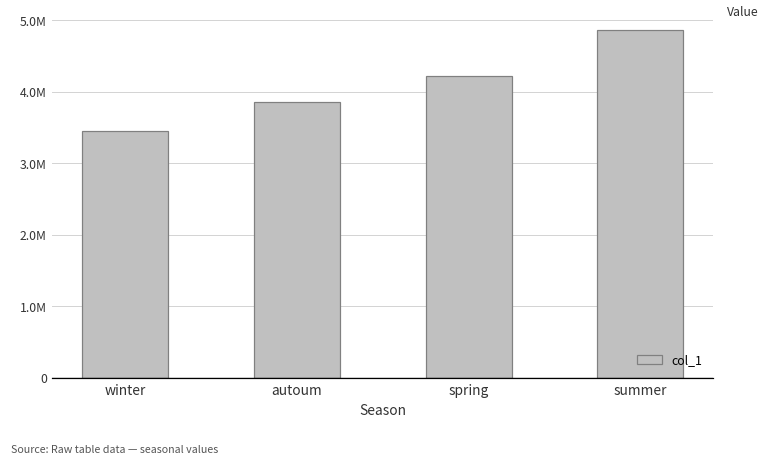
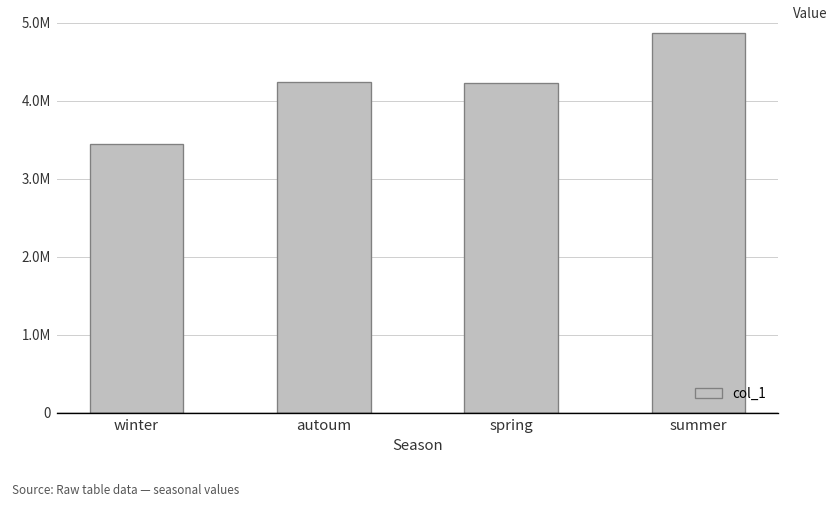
autoum: 3900000 -> 4200000
